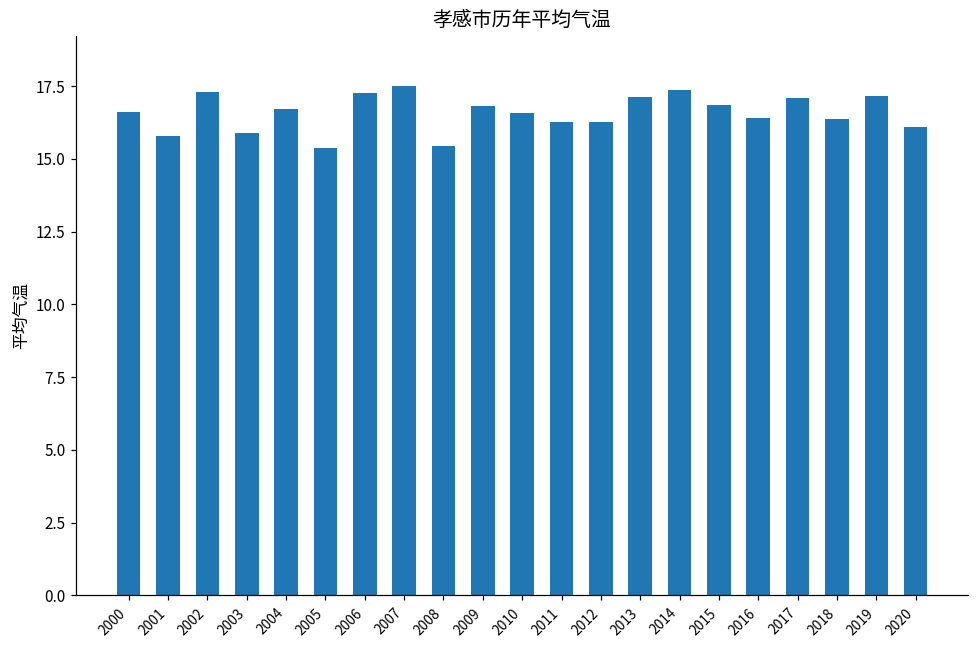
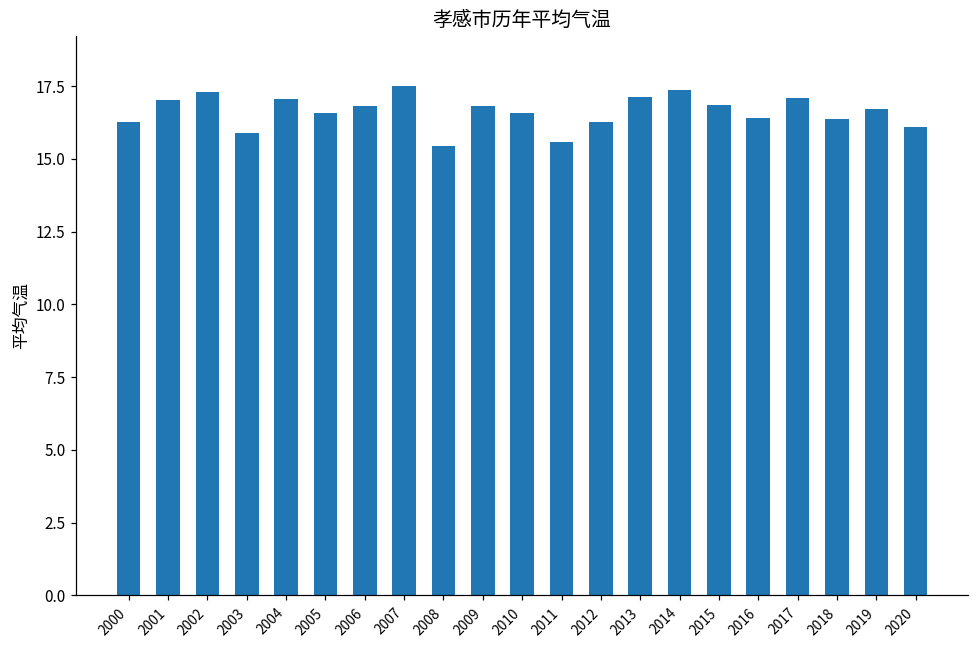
2000: 16.6 -> 16.3
2001: 15.8 -> 17.0
2004: 16.7 -> 17.1
2005: 15.4 -> 16.6
2006: 17.3 -> 16.8
2011: 16.3 -> 15.6
2019: 17.2 -> 16.7
